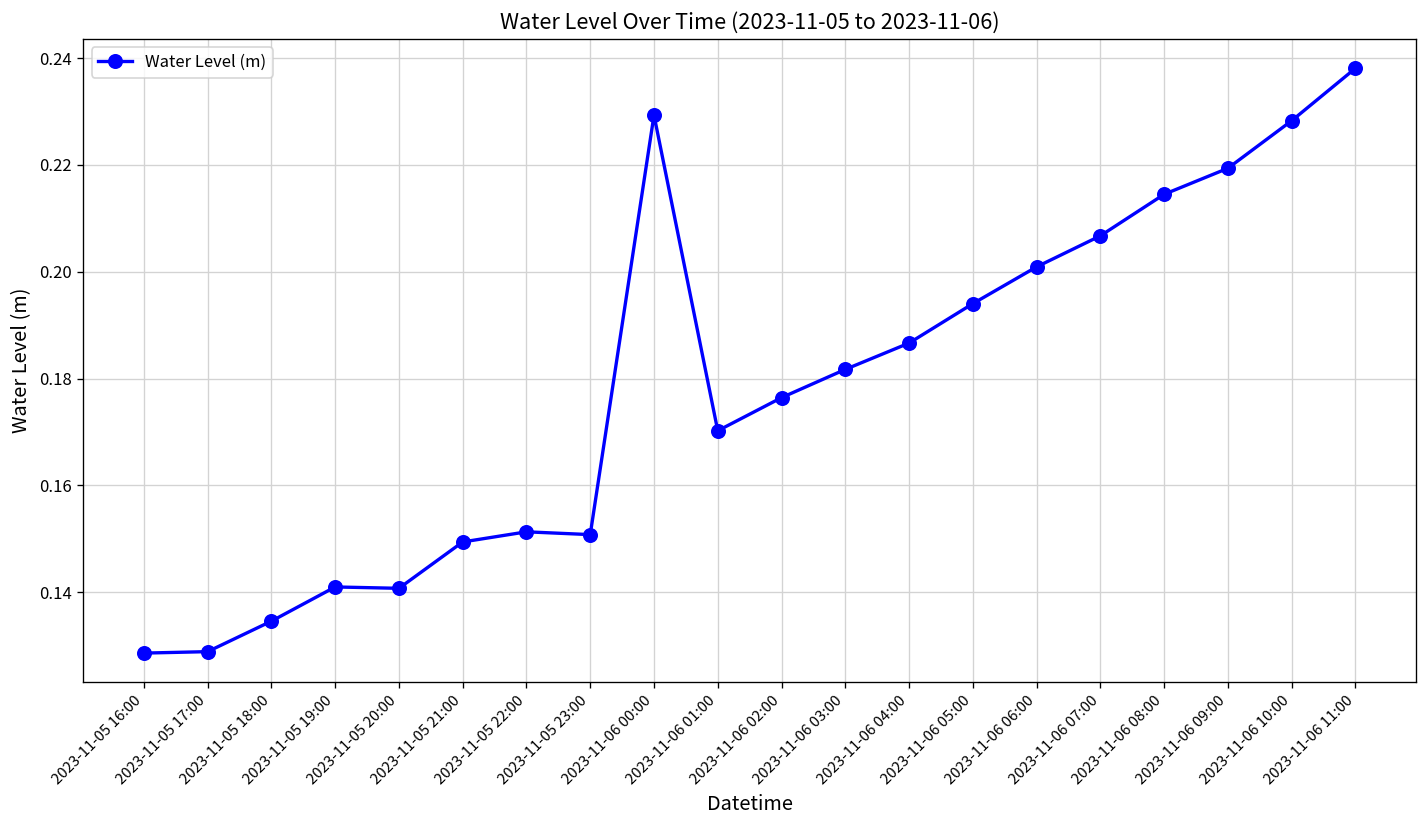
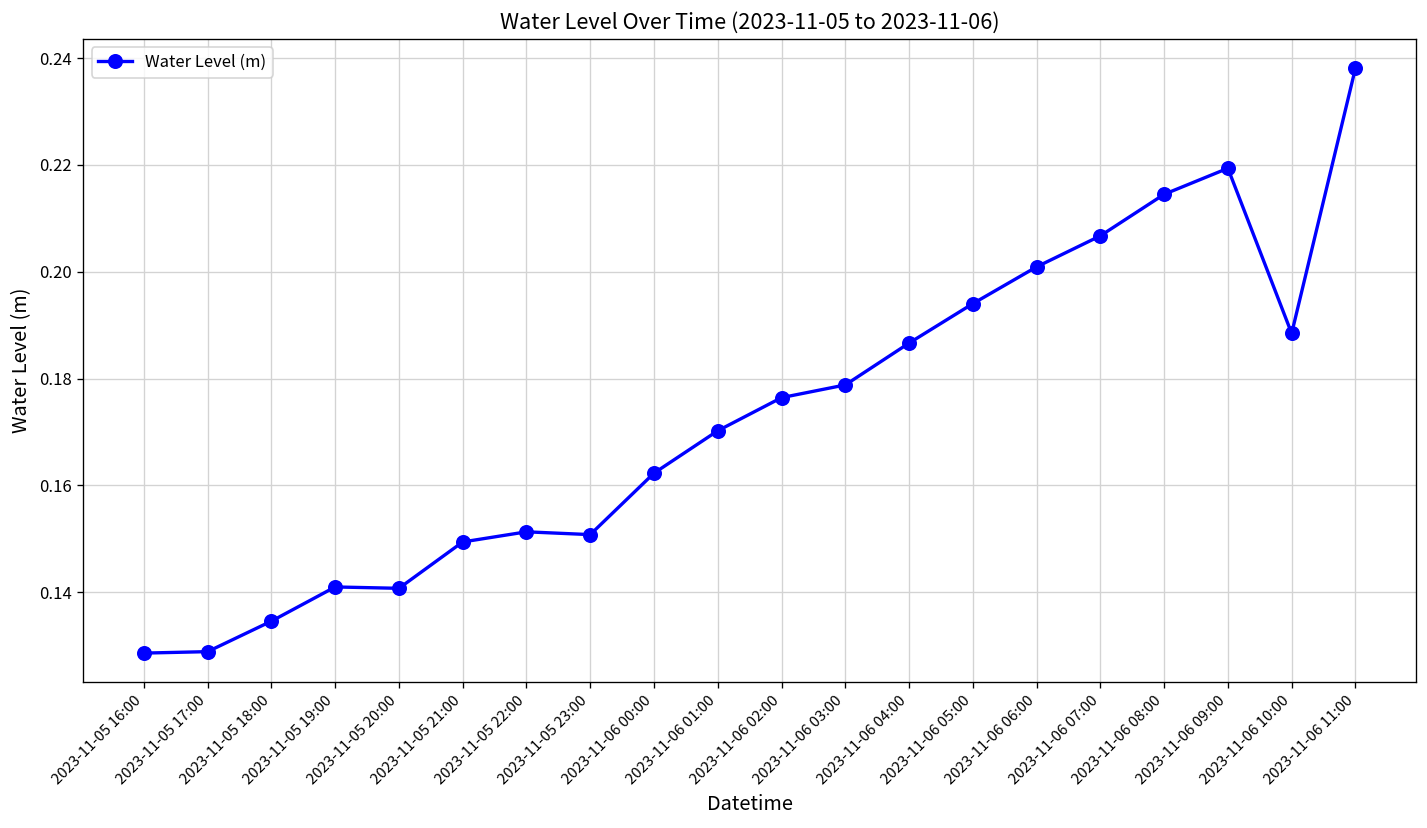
2023-11-06 00:00: 0.229 -> 0.162
2023-11-06 03:00: 0.182 -> 0.179
2023-11-06 10:00: 0.228 -> 0.188
